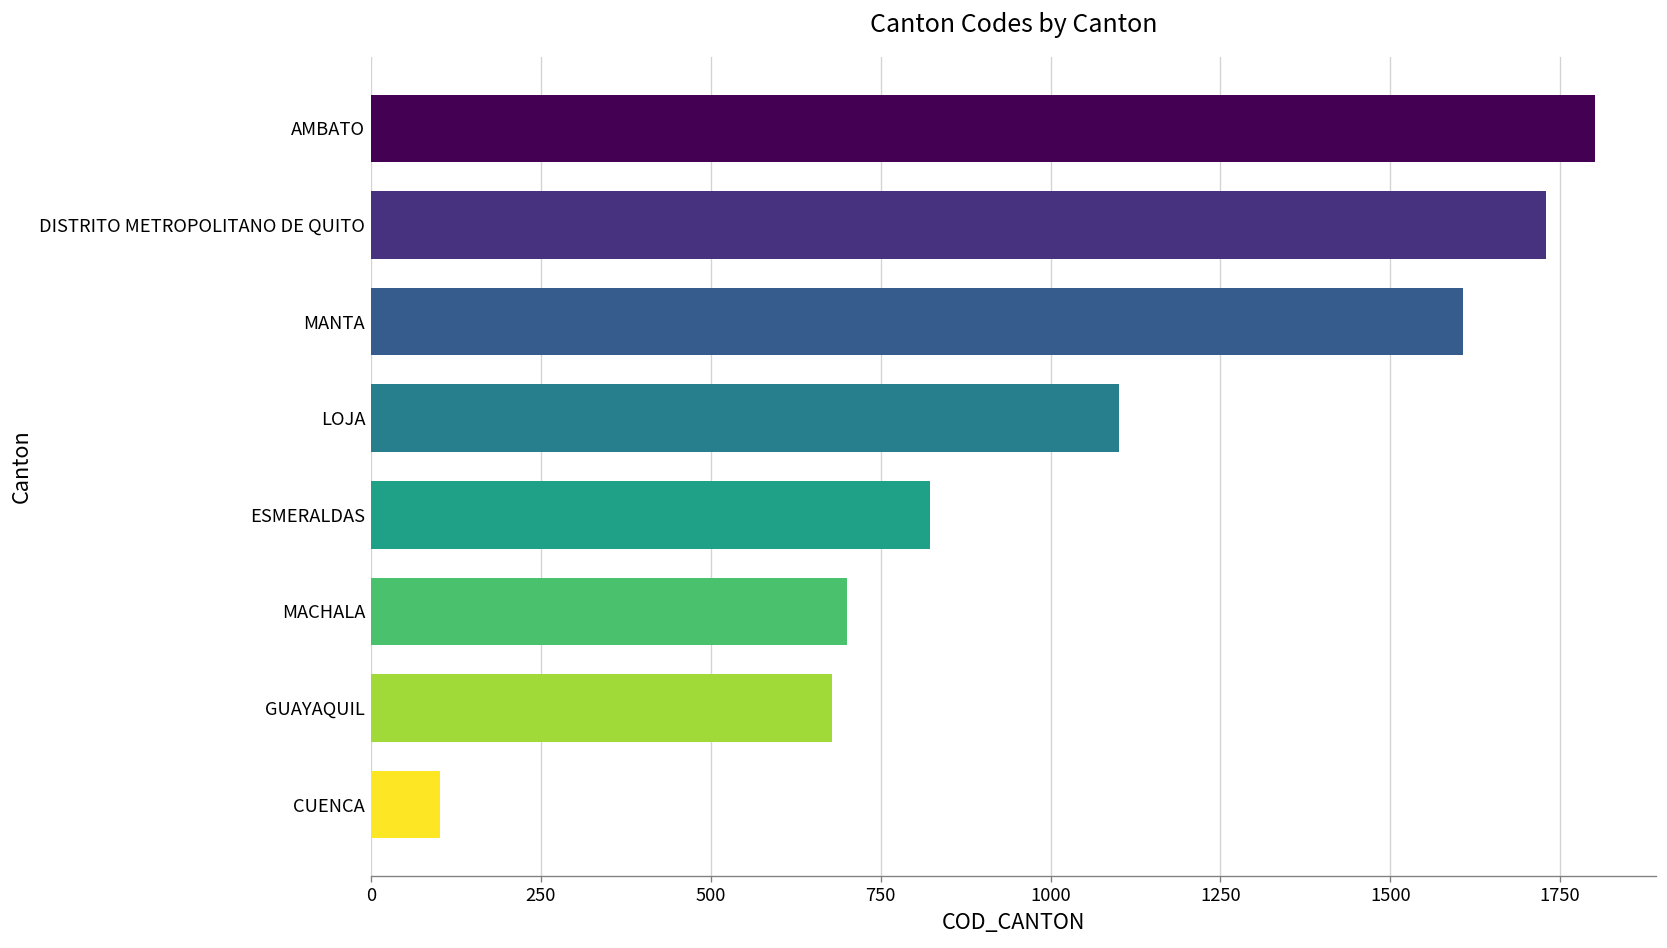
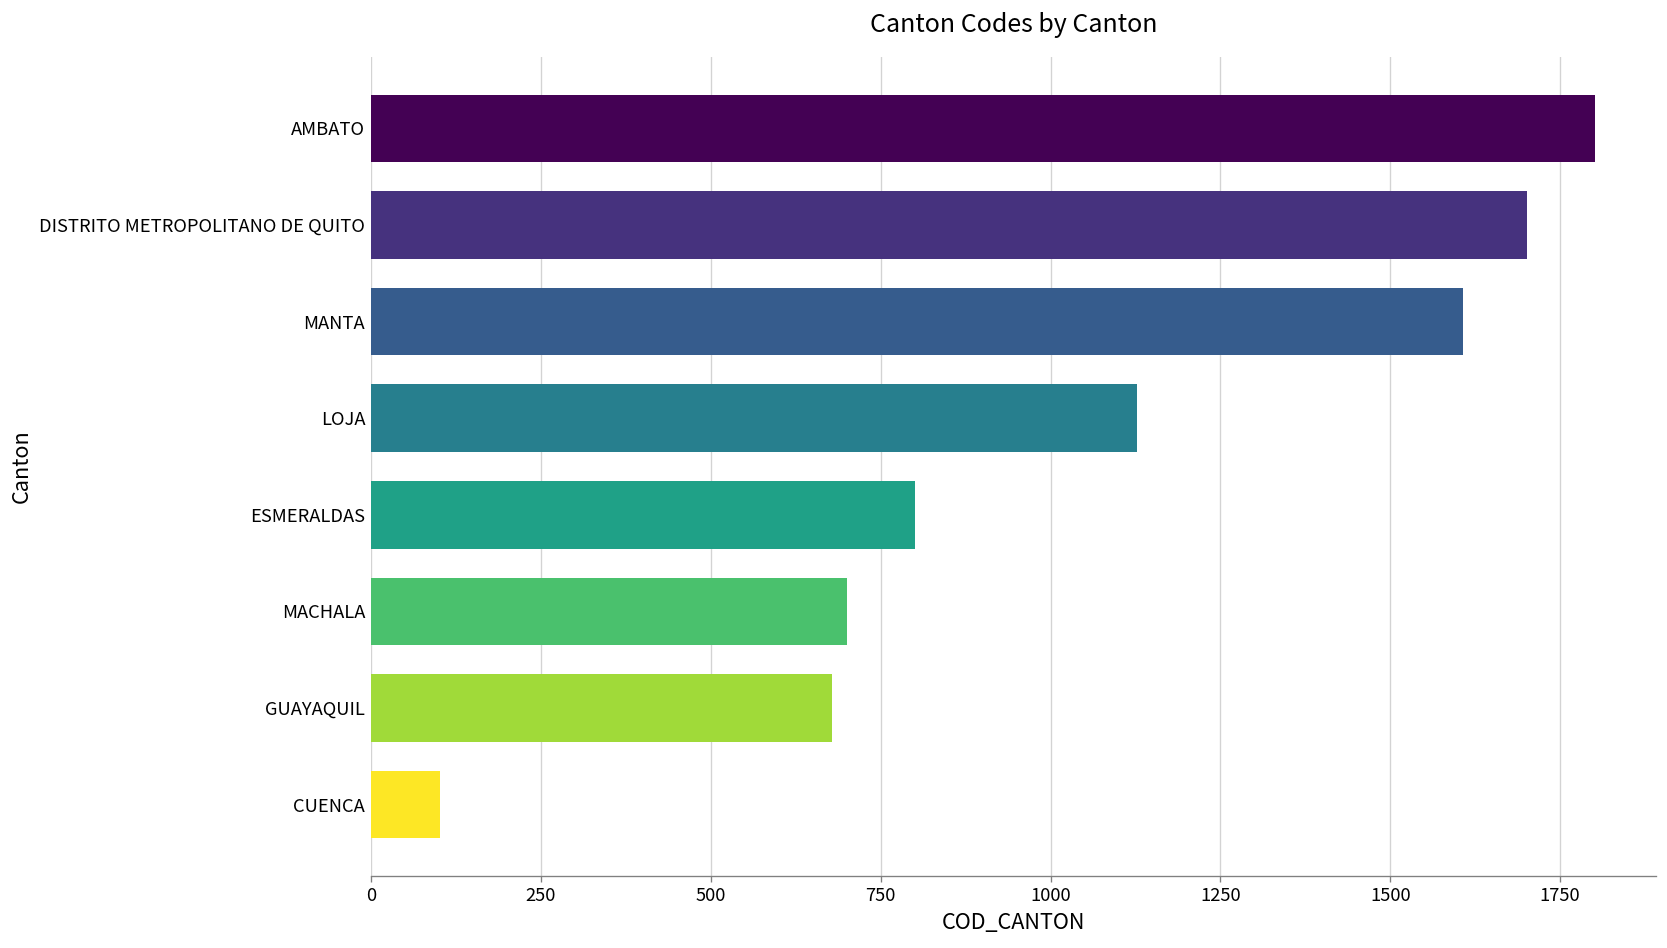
DISTRITO METROPOLITANO DE QUITO: 1730 -> 1700
LOJA: 1100 -> 1130
ESMERALDAS: 820 -> 800
